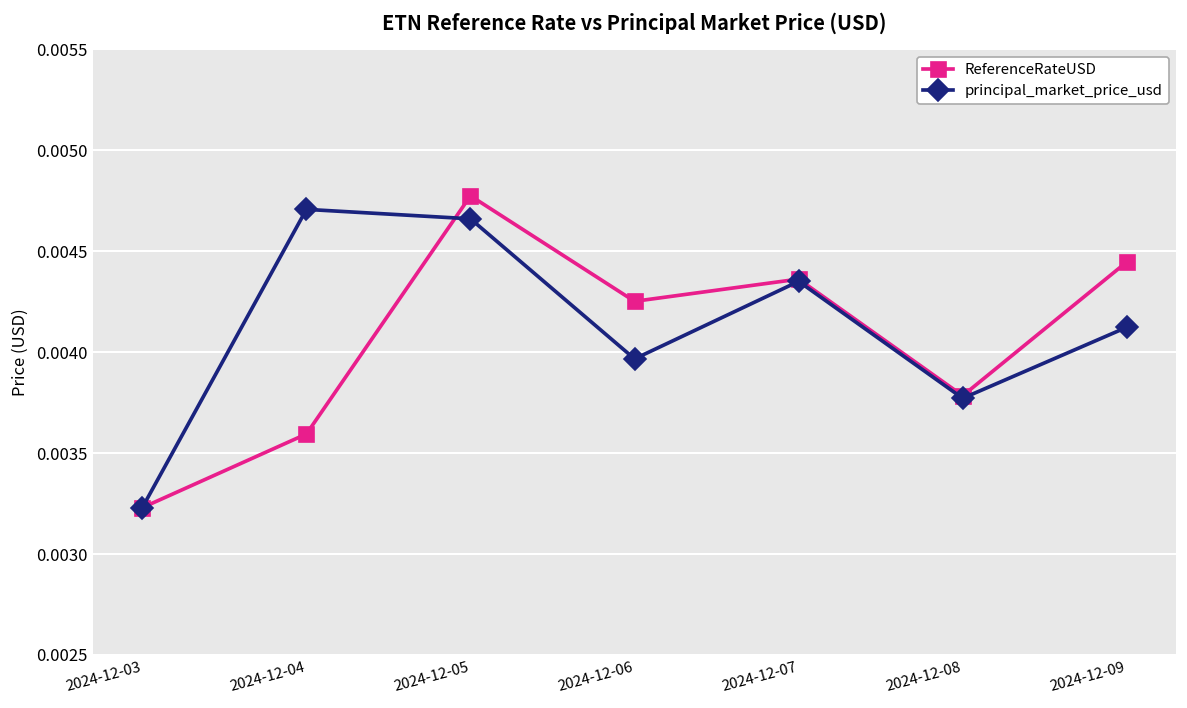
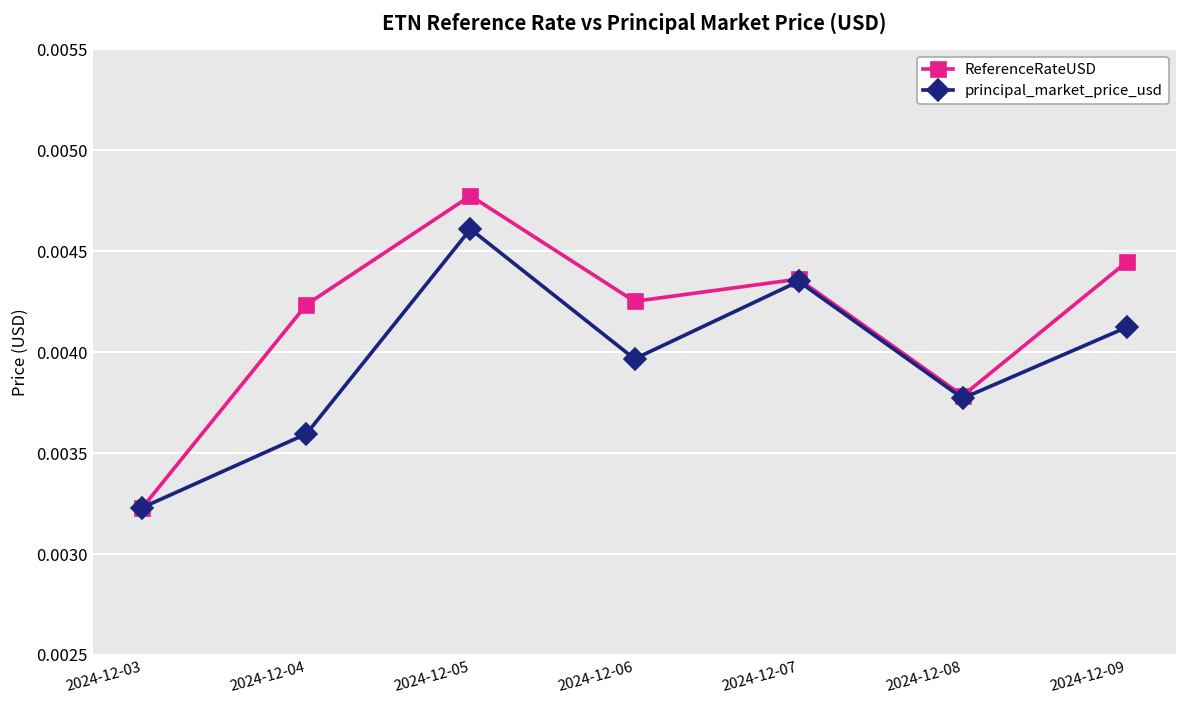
ReferenceRateUSD, 2024-12-04: 0.00359 -> 0.00424
principal_market_price_usd, 2024-12-04: 0.00471 -> 0.00360
principal_market_price_usd, 2024-12-05: 0.00466 -> 0.00461
